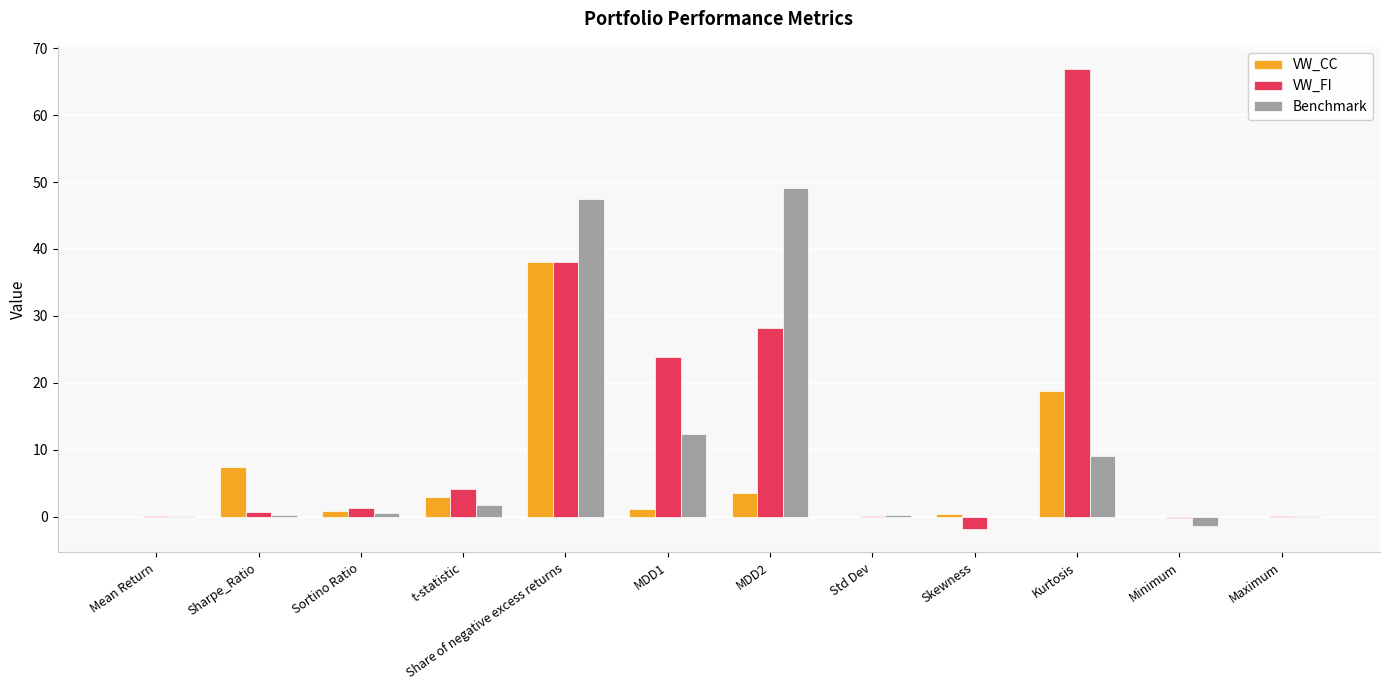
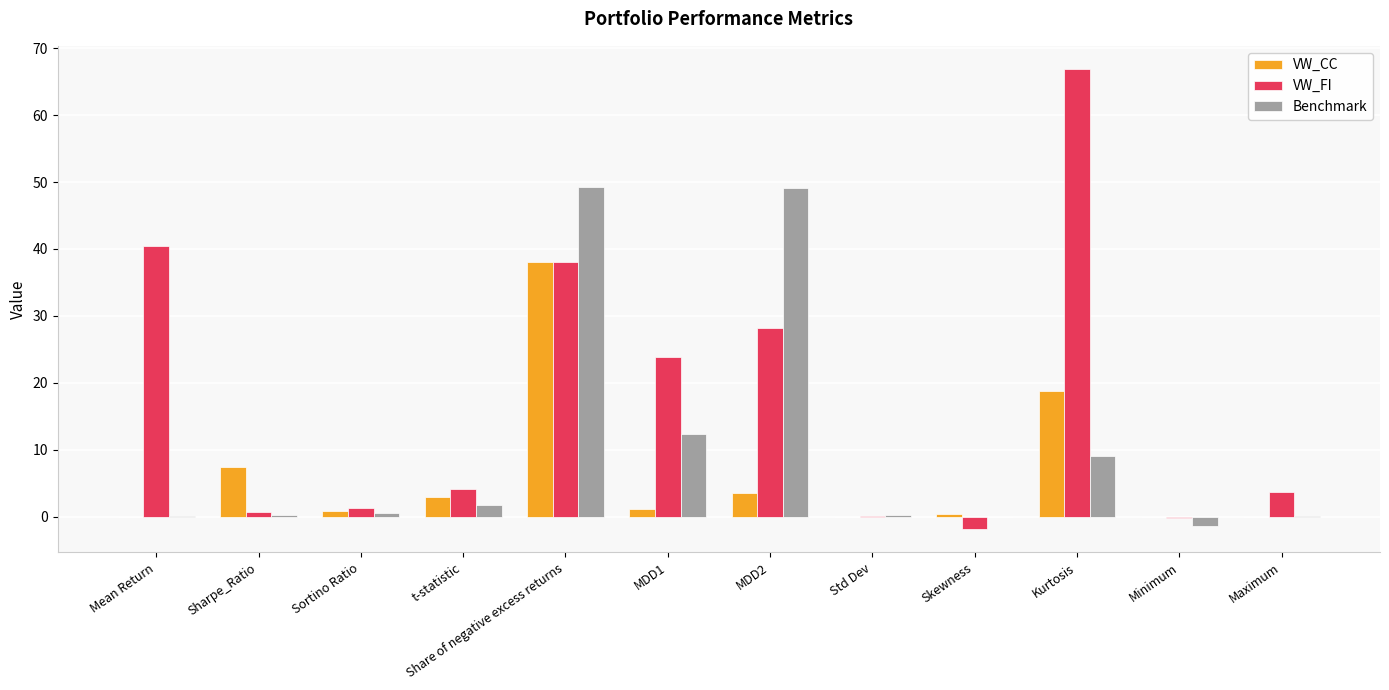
VW_FI, Mean Return: 0 -> 40
Benchmark, Share of negative excess returns: 47 -> 49
VW_FI, Maximum: 0 -> 4
